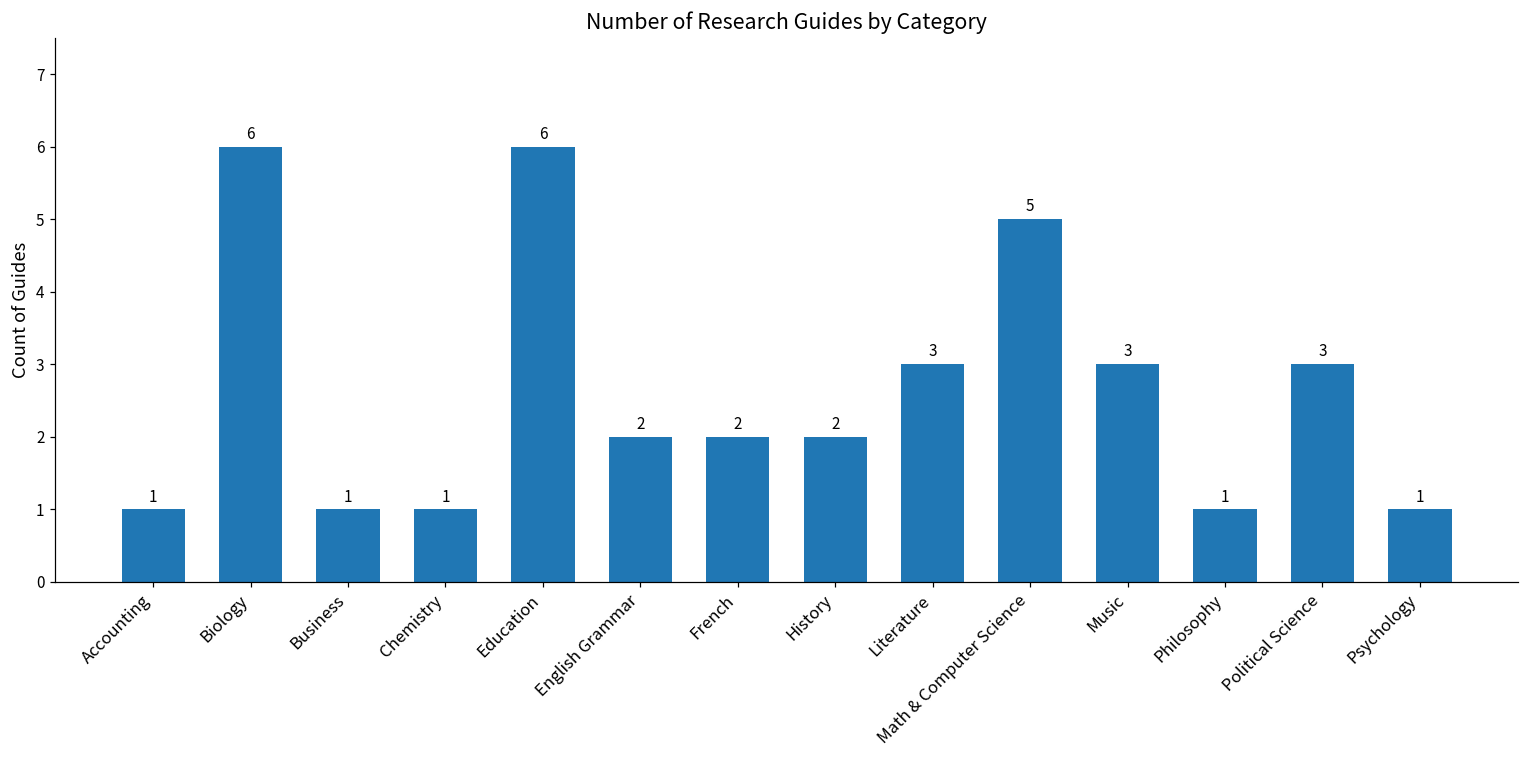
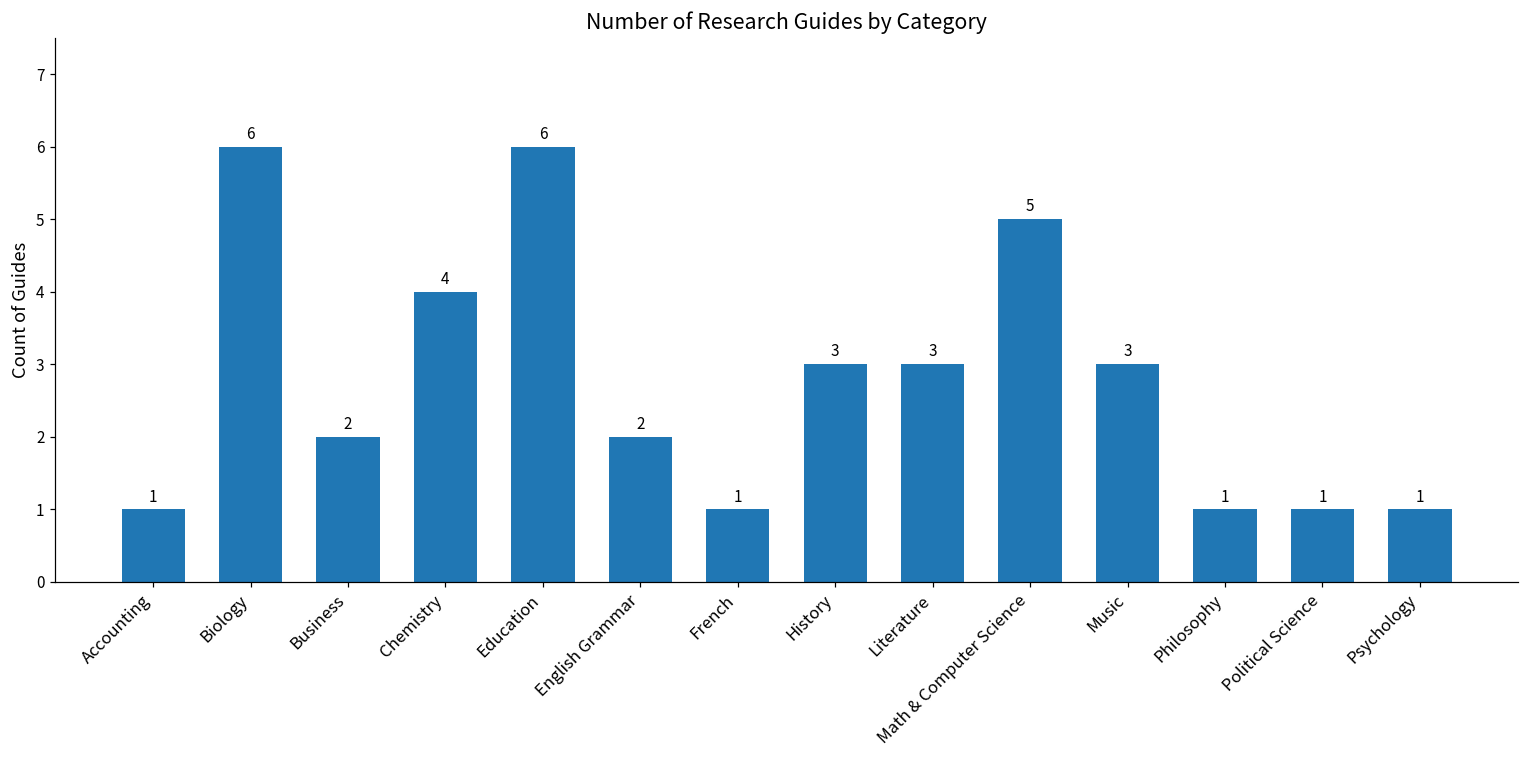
Business: 1 -> 2
Chemistry: 1 -> 4
French: 2 -> 1
History: 2 -> 3
Political Science: 3 -> 1
